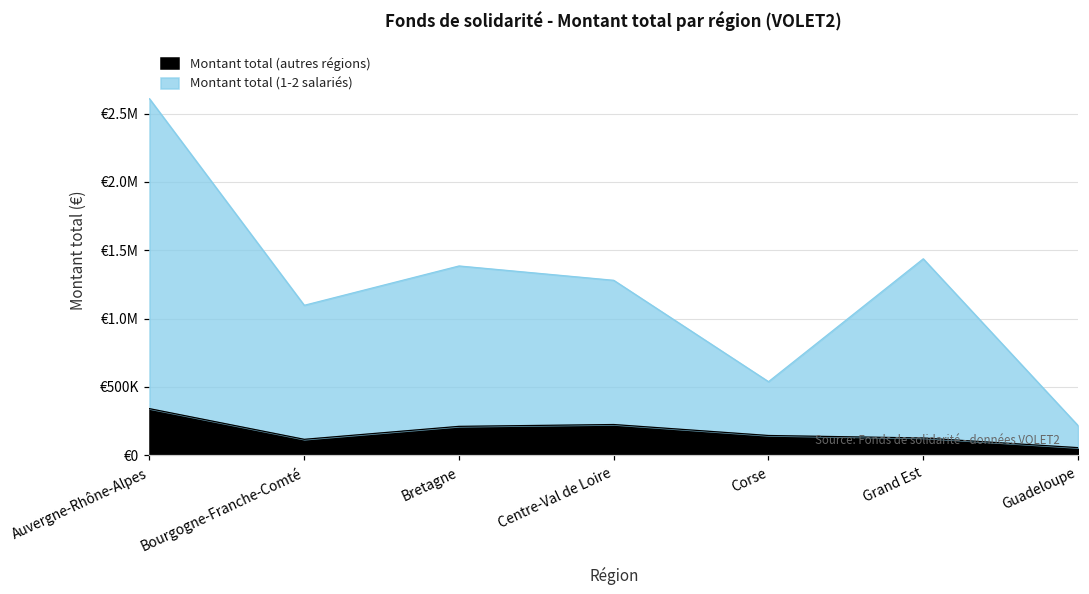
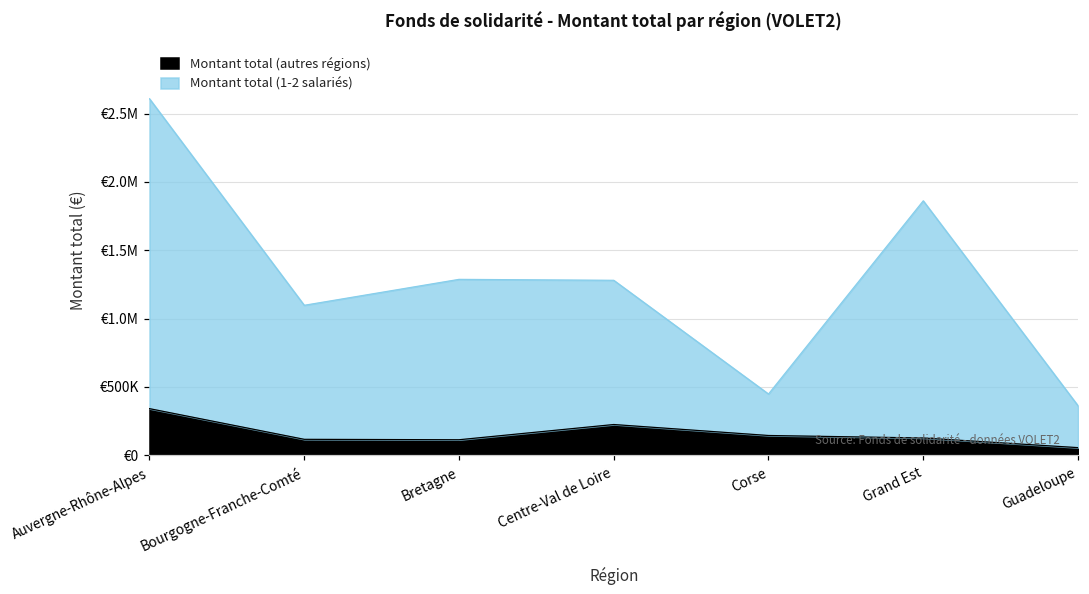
Montant total (autres régions), Bretagne: €210000 -> €110000
Montant total (1-2 salariés), Corse: €390000 -> €300000
Montant total (1-2 salariés), Grand Est: €1310000 -> €1730000
Montant total (1-2 salariés), Guadeloupe: €160000 -> €310000
